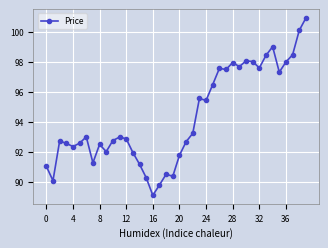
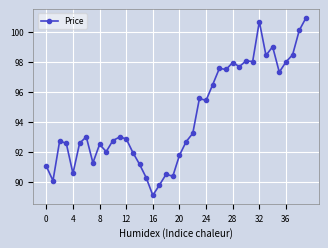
4: 92.4 -> 90.6
32: 97.6 -> 100.7
